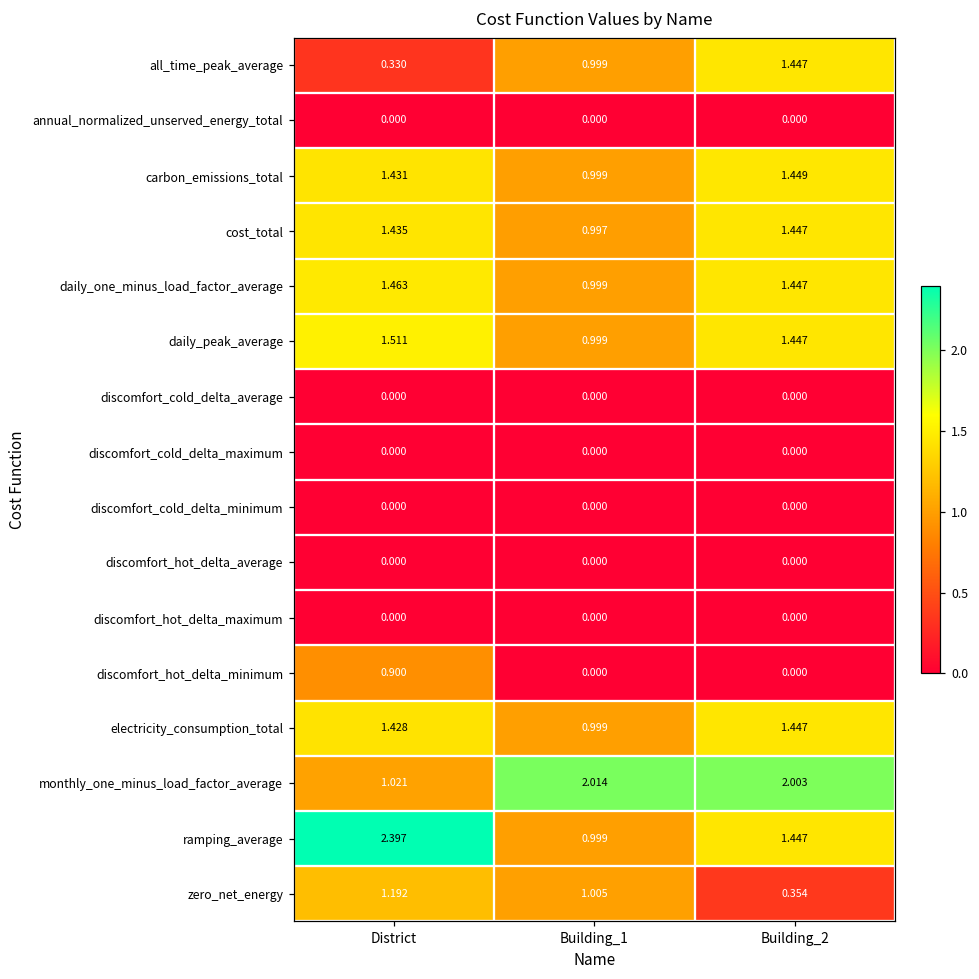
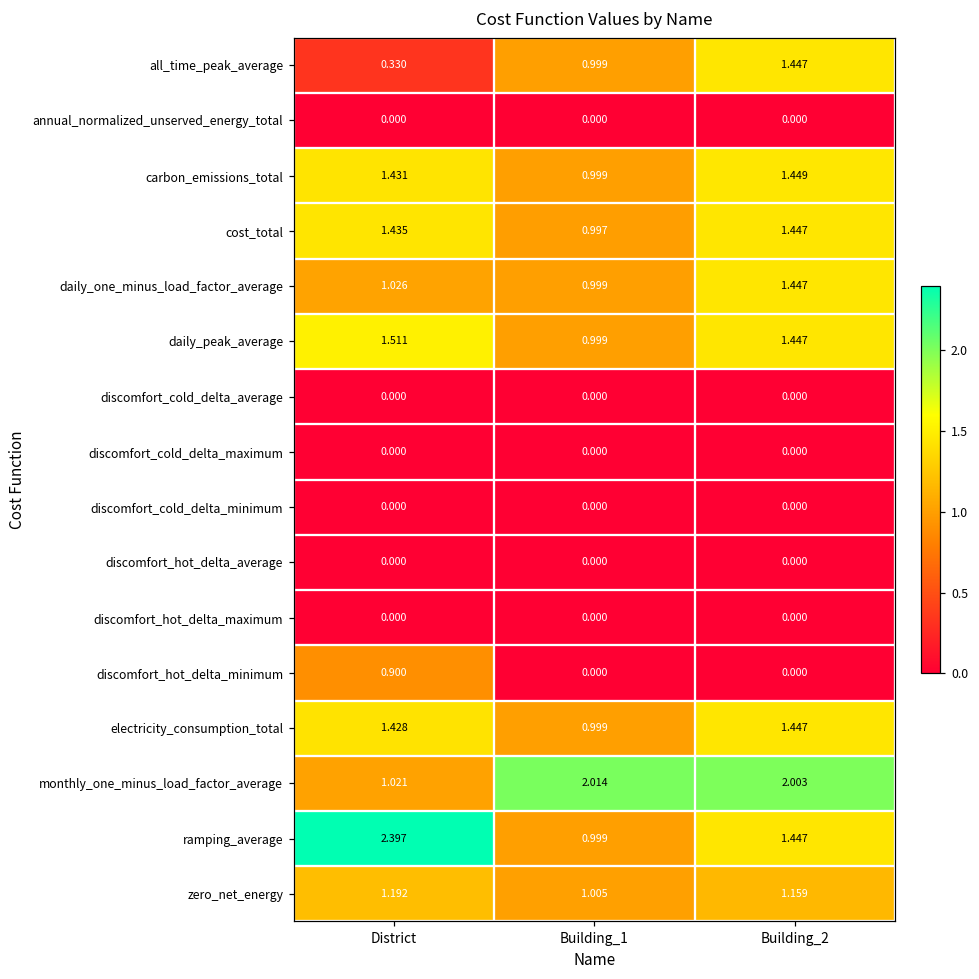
daily_one_minus_load_factor_average, District: 1.463 -> 1.026
zero_net_energy, Building_2: 0.354 -> 1.159
